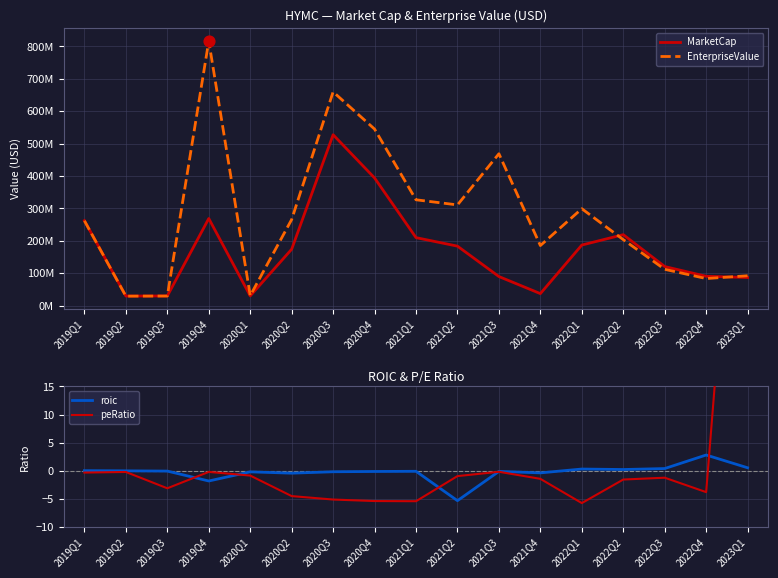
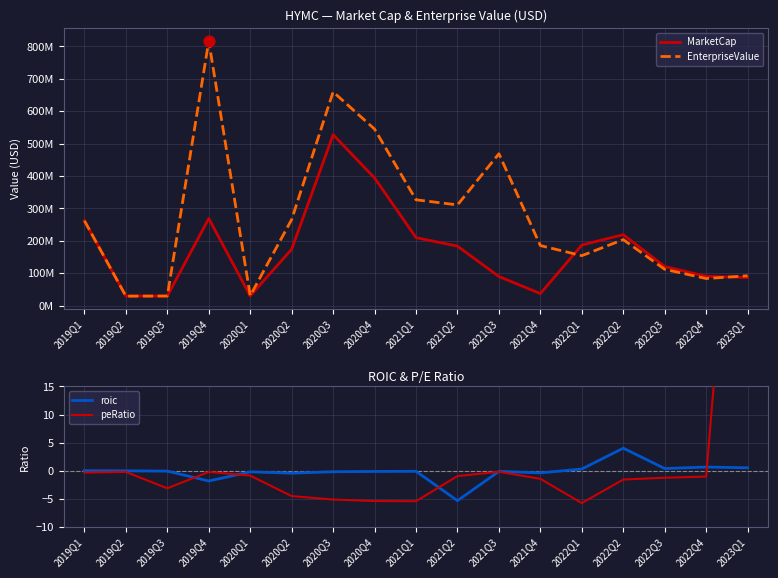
HYMC — Market Cap & Enterprise Value (USD), EnterpriseValue, 2022Q1: 300000000 -> 150000000
ROIC & P/E Ratio, roic, 2022Q2: 0 -> 4
ROIC & P/E Ratio, roic, 2022Q4: 3 -> 1
ROIC & P/E Ratio, peRatio, 2022Q4: -4 -> -1
